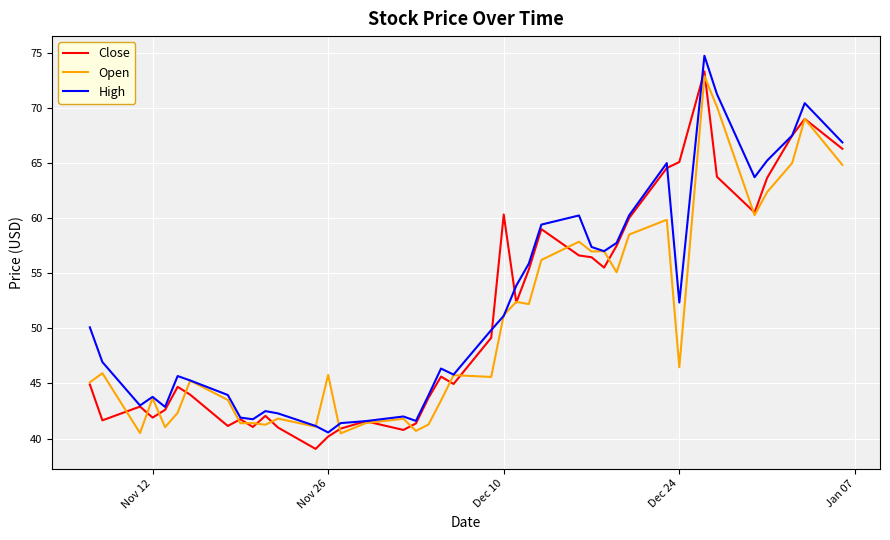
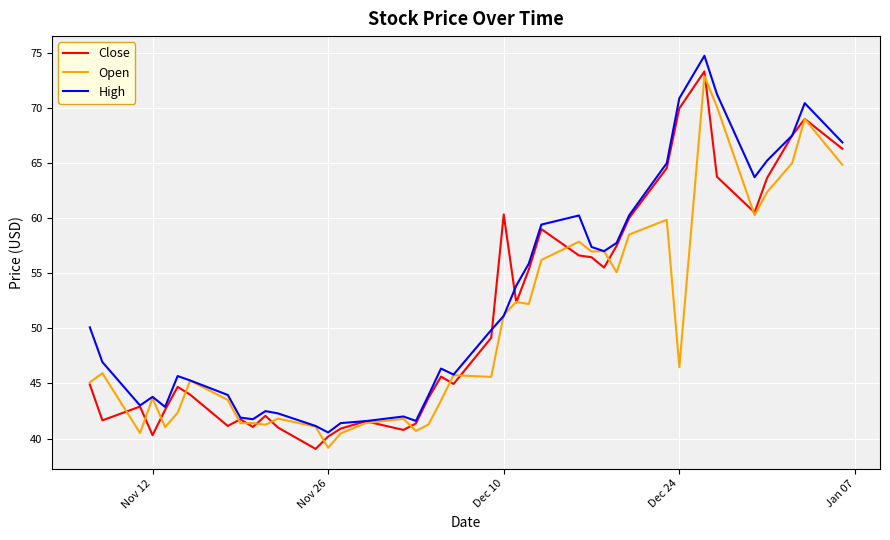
Close, Nov 12: 41.9 -> 40.3
Open, Nov 26: 45.8 -> 39.2
Close, Dec 24: 65.1 -> 70.0
High, Dec 24: 52.3 -> 70.9
